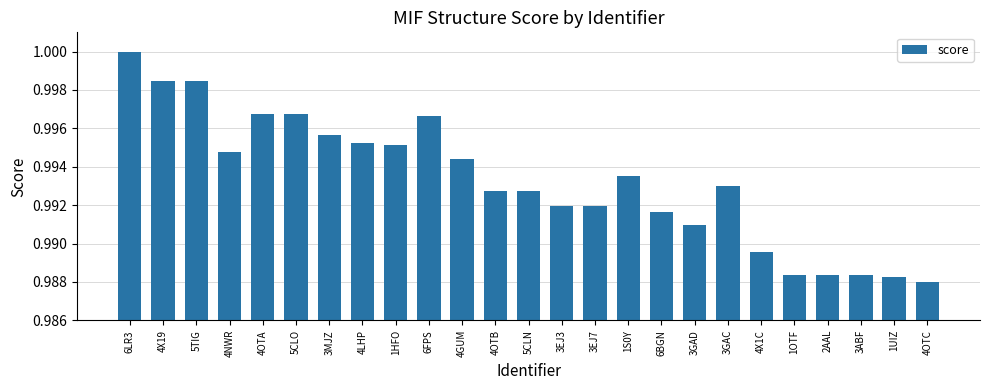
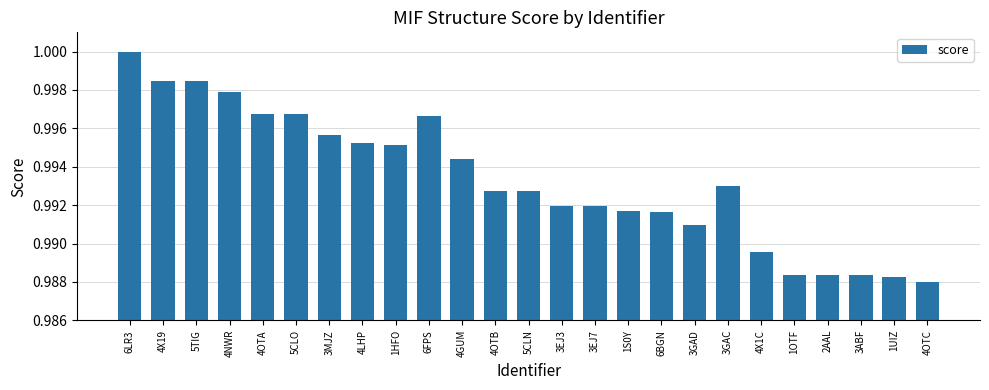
4NWR: 0.9948 -> 0.9979
1S0Y: 0.9935 -> 0.9917
